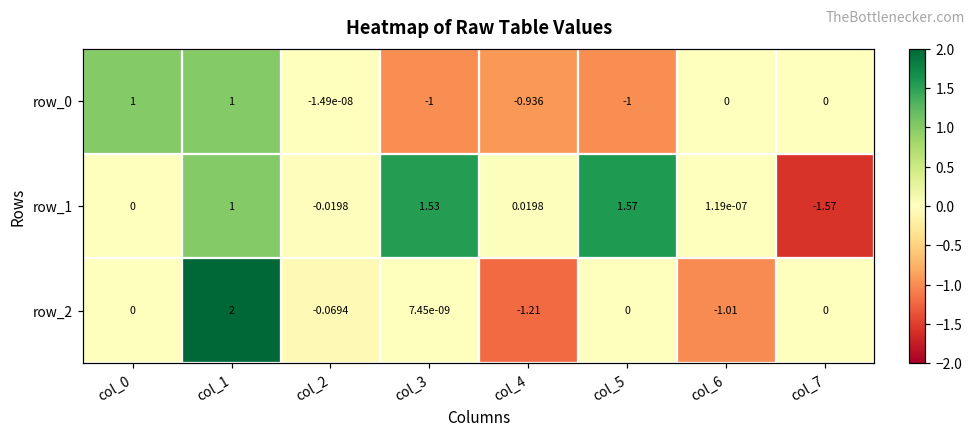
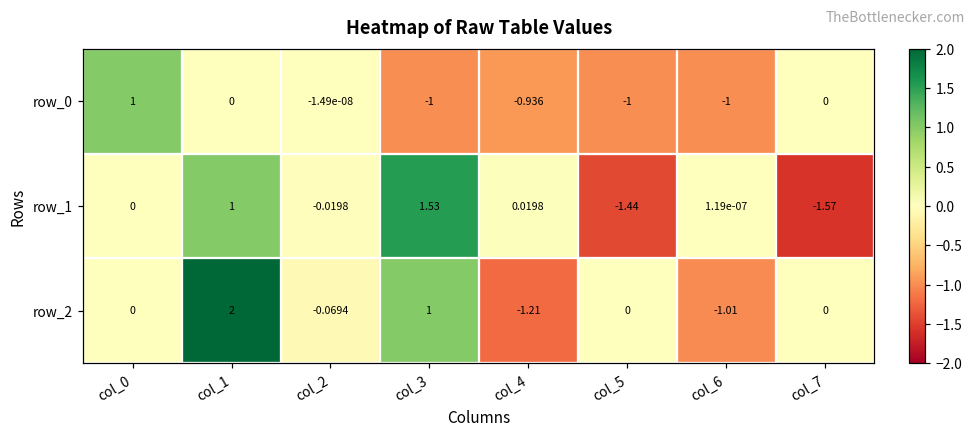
row_0, col_1: 1 -> 0
row_0, col_6: 0 -> -1
row_1, col_5: 1.57 -> -1.44
row_2, col_3: 7.45e-09 -> 1
